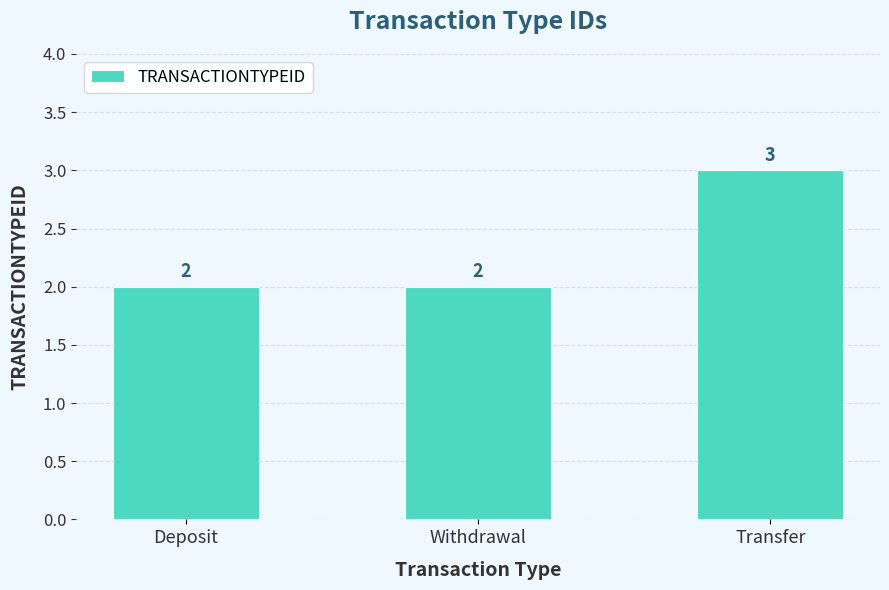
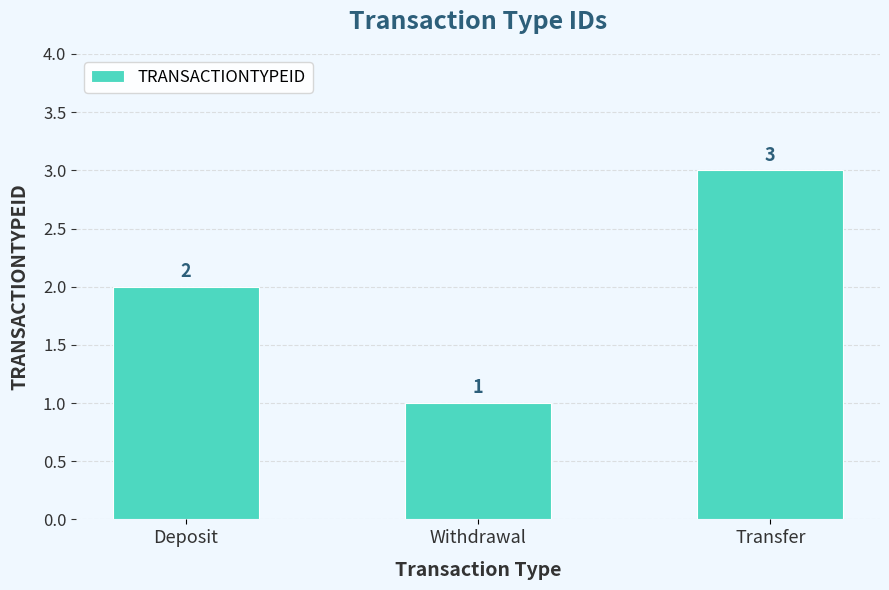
Withdrawal: 2 -> 1
